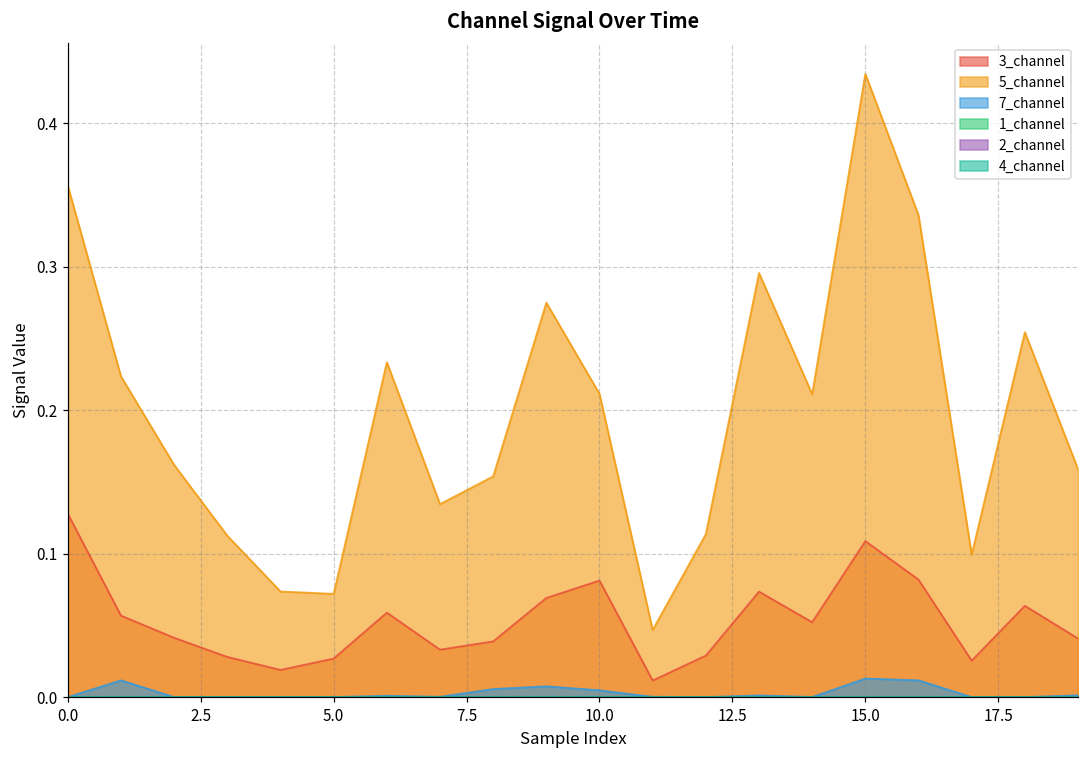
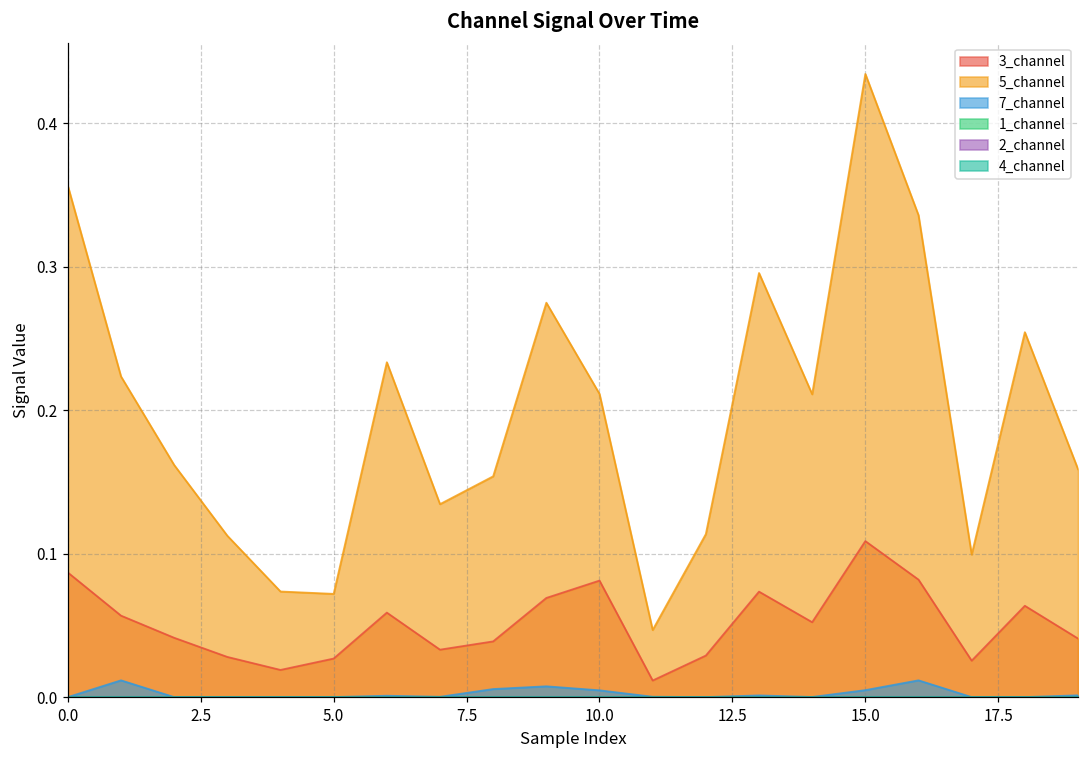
3_channel, 0.0: 0.128 -> 0.087
7_channel, 15.0: 0.013 -> 0.005
